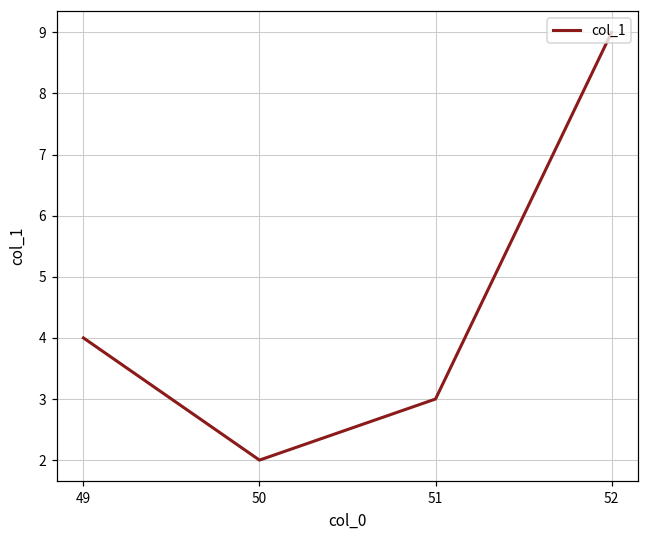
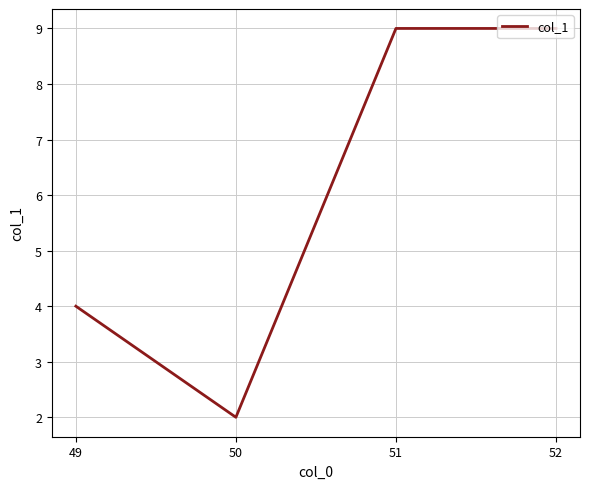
51: 3 -> 9
